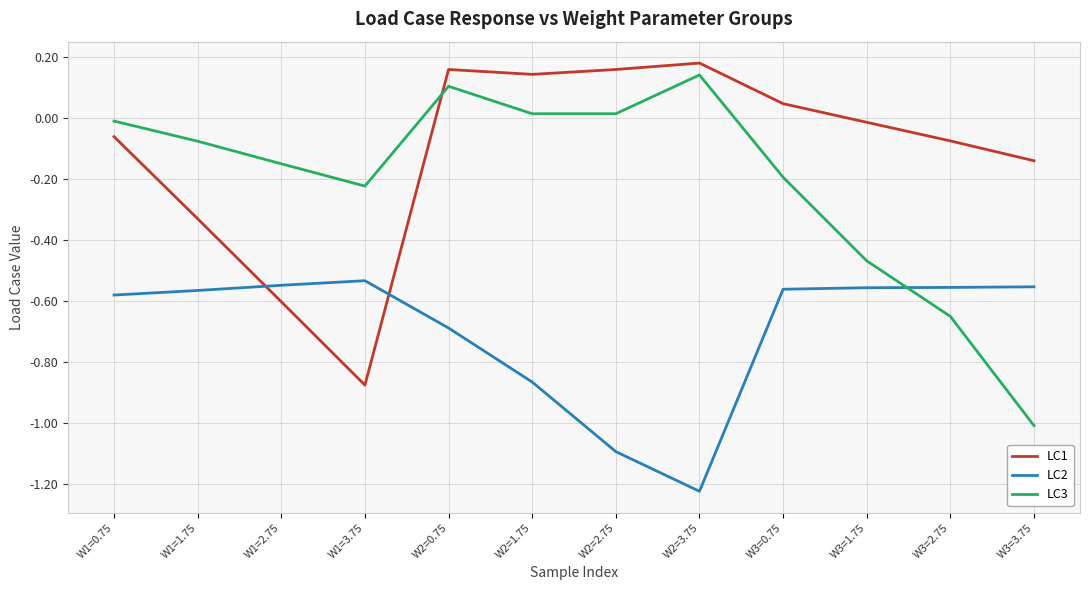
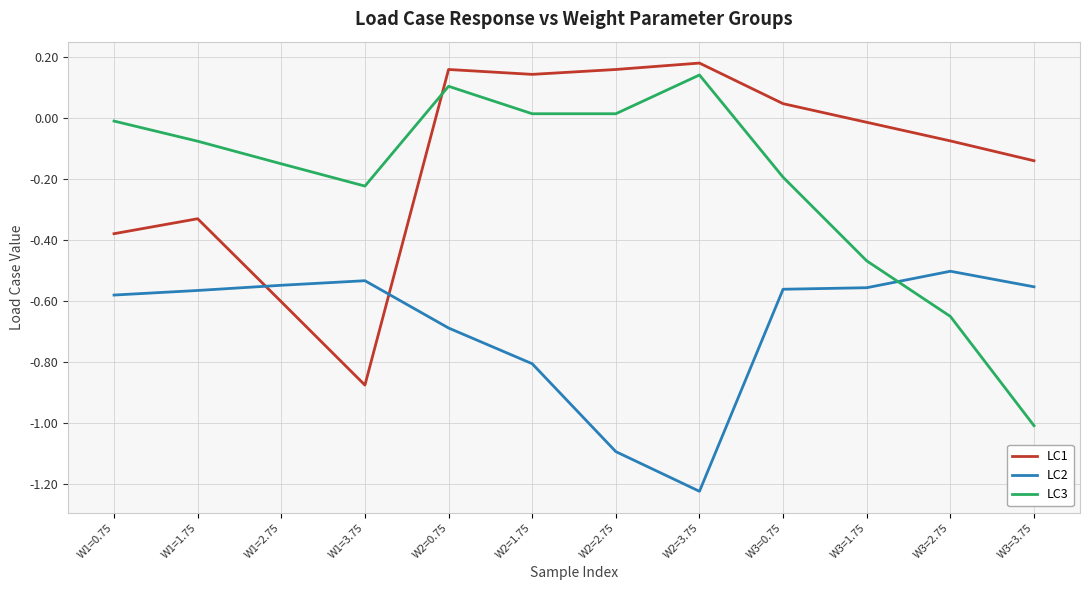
LC1, W1=0.75: -0.06 -> -0.38
LC2, W2=1.75: -0.87 -> -0.81
LC2, W3=2.75: -0.56 -> -0.50
